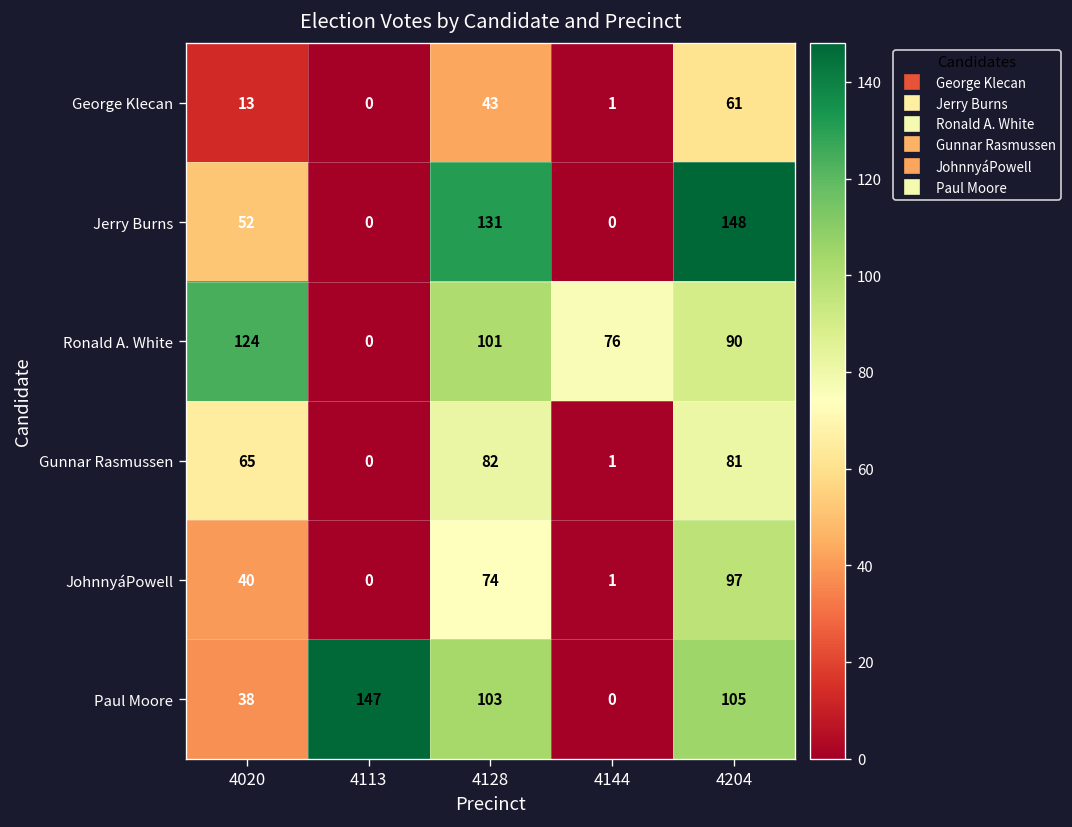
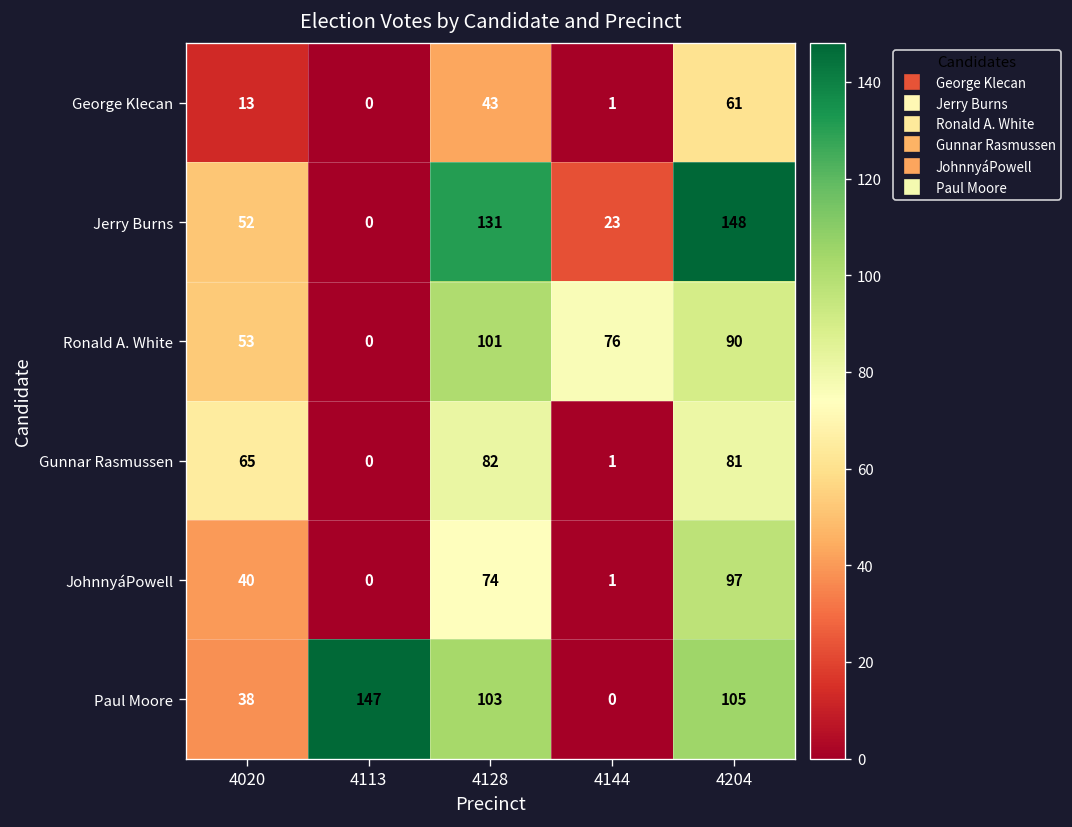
Jerry Burns, 4144: 0 -> 23
Ronald A. White, 4020: 124 -> 53
